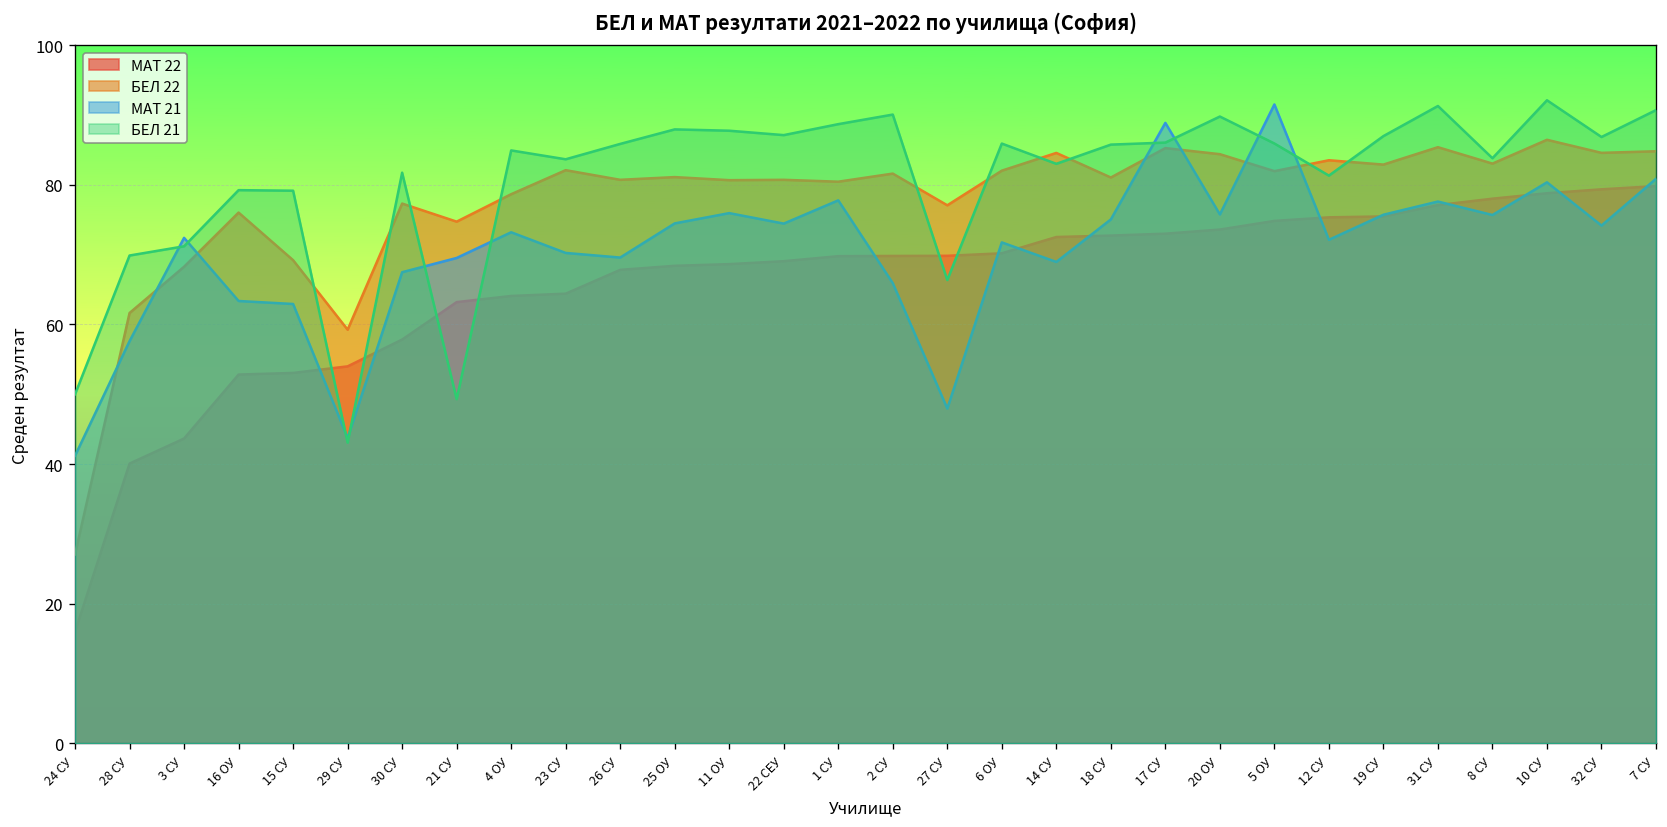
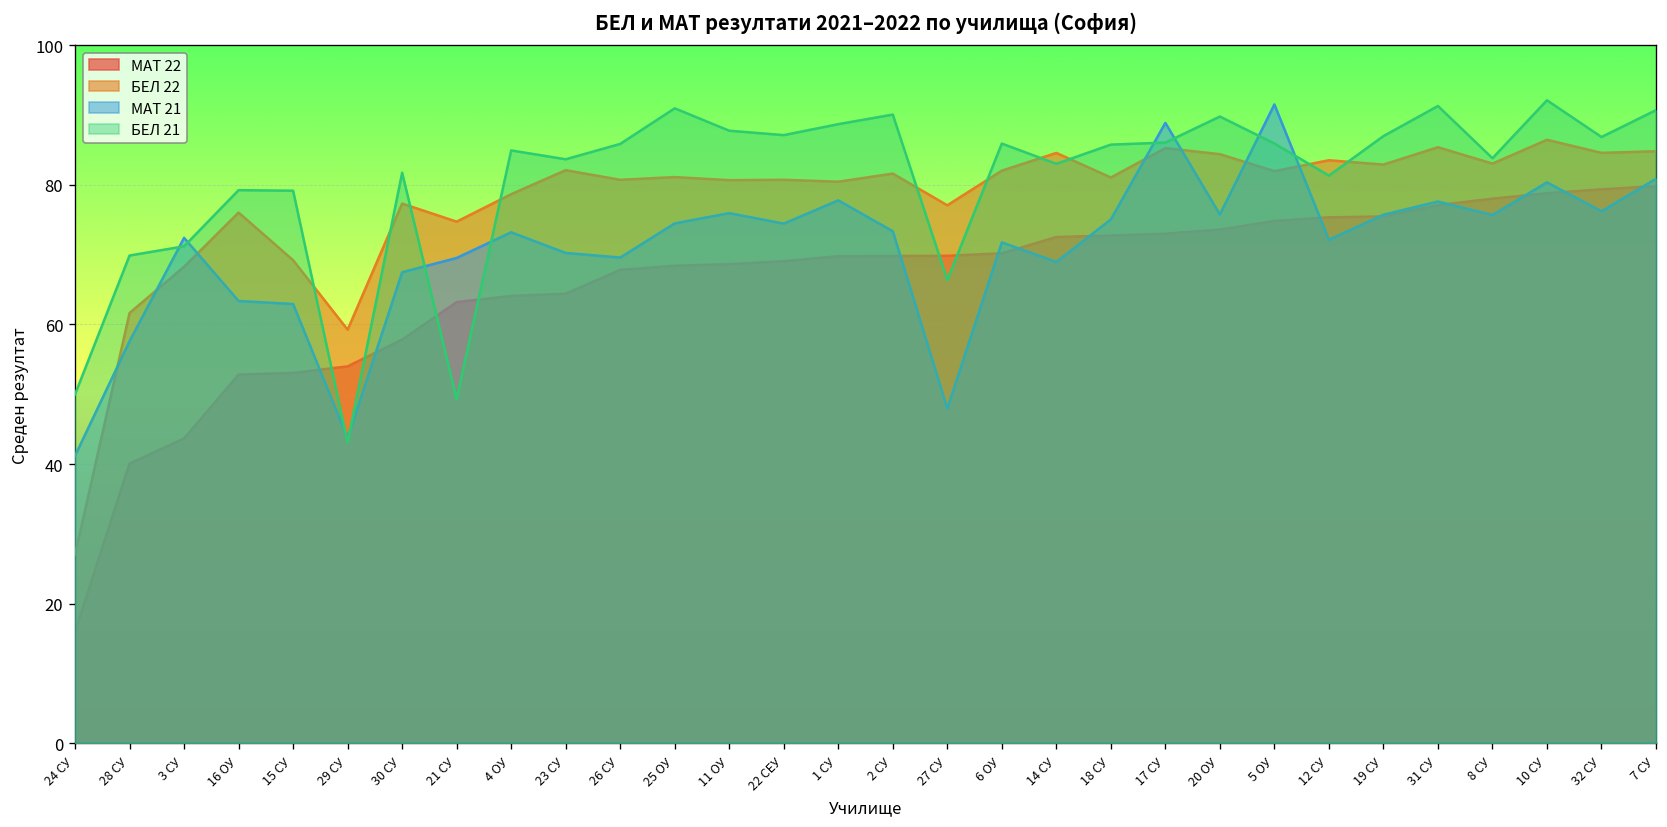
БЕЛ 21, 25 ОУ: 88 -> 91
МАТ 21, 2 СУ: 66 -> 73
МАТ 21, 32 СУ: 74 -> 76
